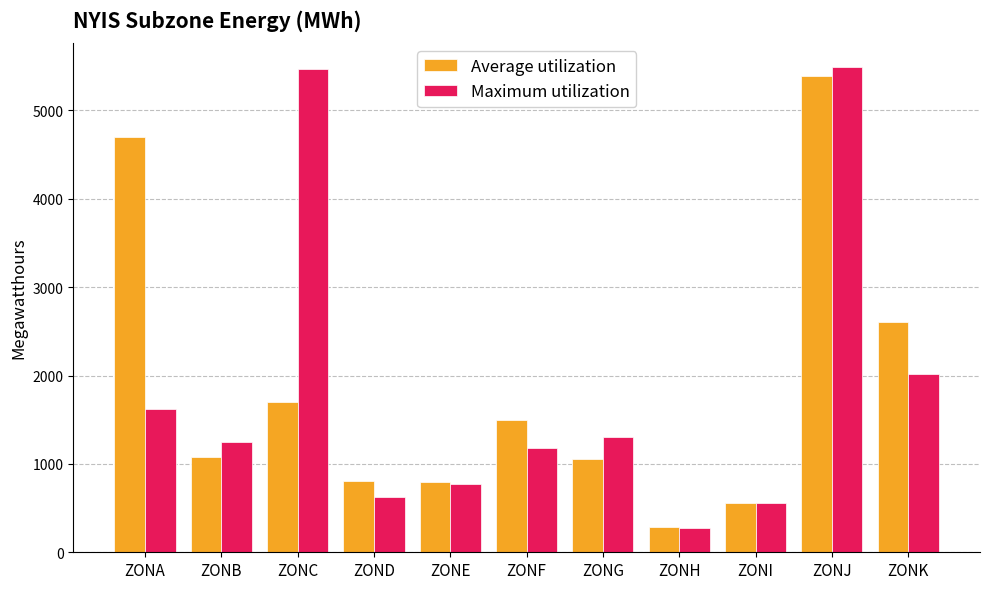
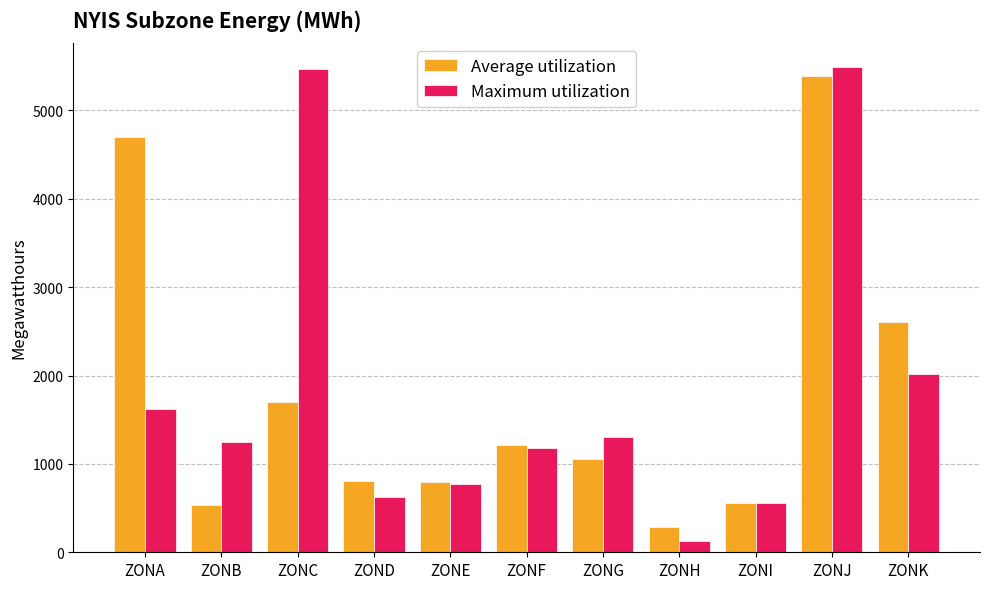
Average utilization, ZONB: 1100 -> 500
Average utilization, ZONF: 1500 -> 1200
Maximum utilization, ZONH: 300 -> 100
